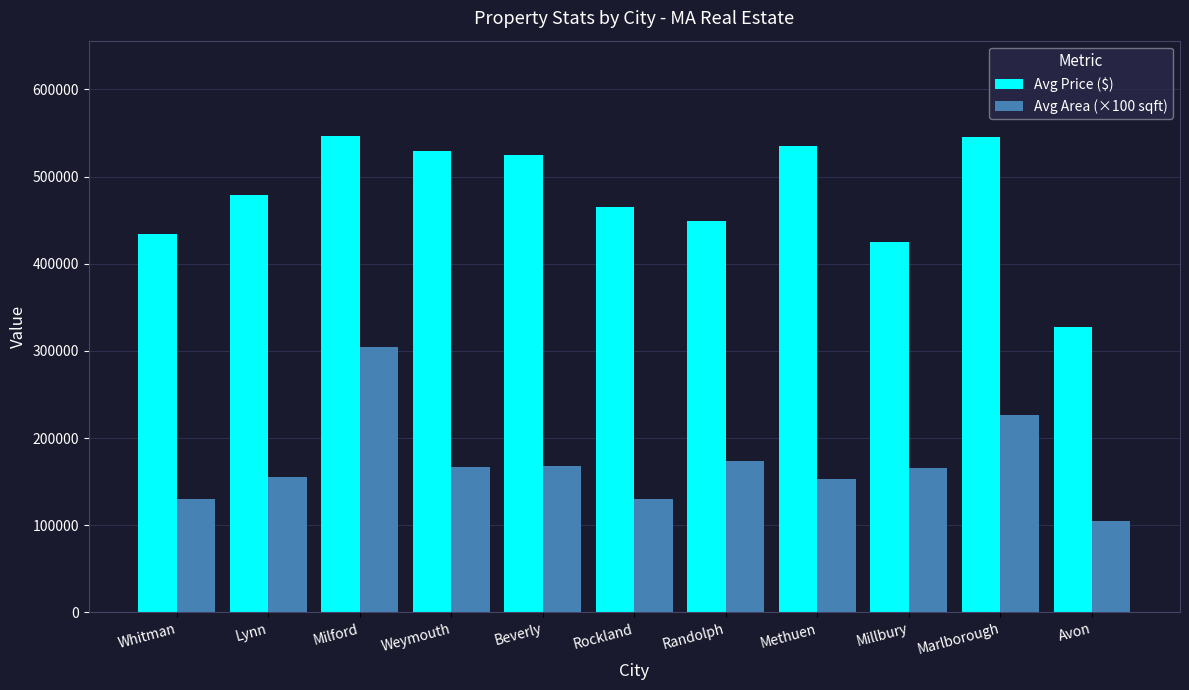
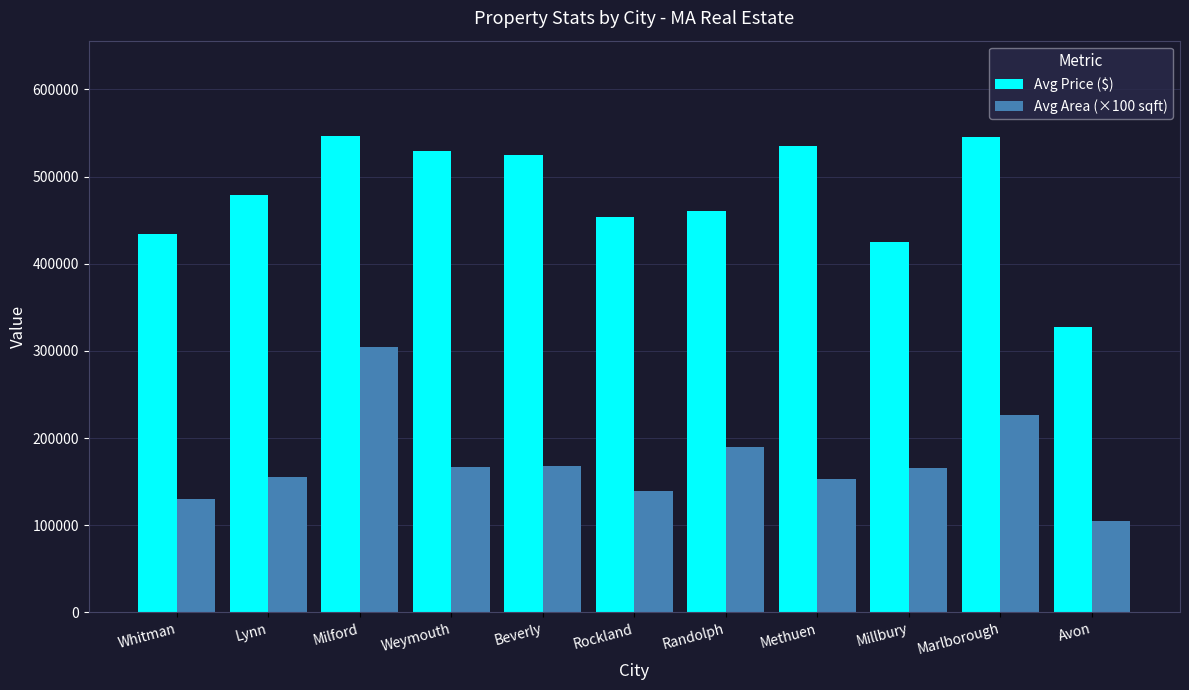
Avg Price ($), Rockland: 460000 -> 450000
Avg Area (×100 sqft), Rockland: 130000 -> 140000
Avg Price ($), Randolph: 450000 -> 460000
Avg Area (×100 sqft), Randolph: 170000 -> 190000
